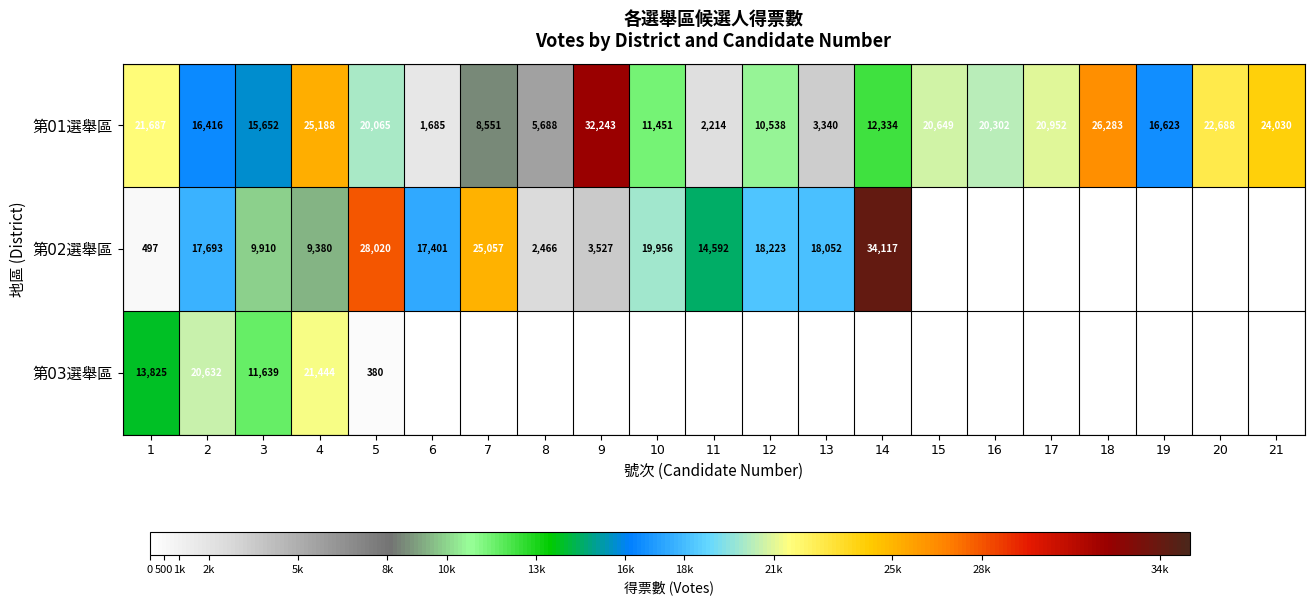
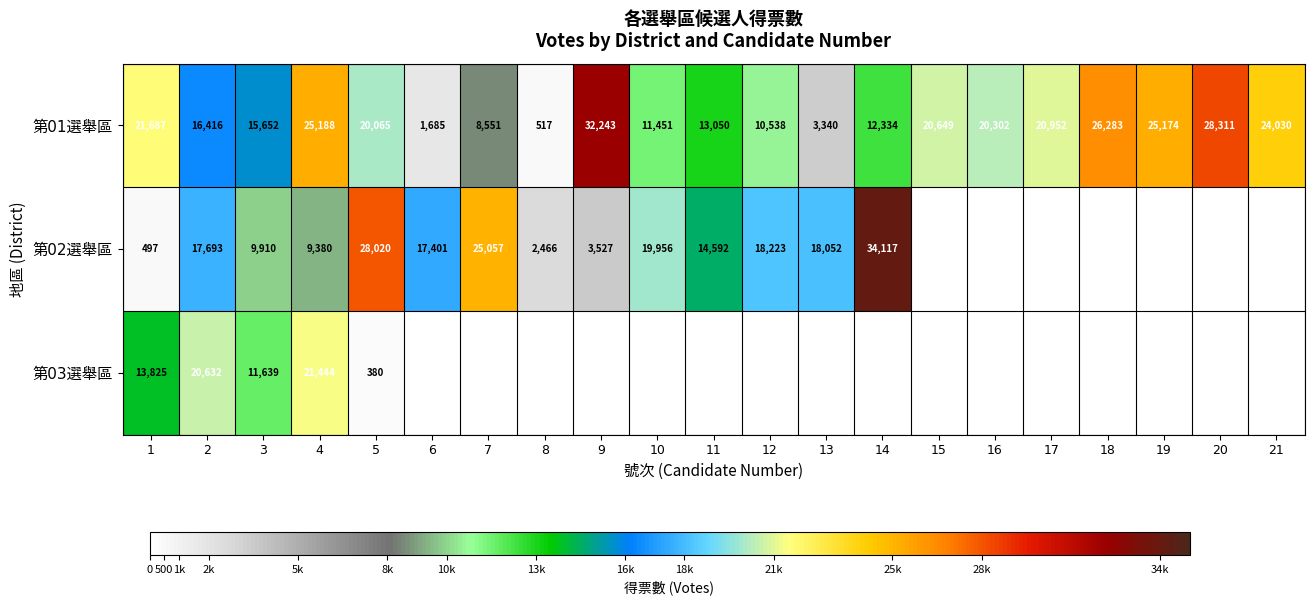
第01選舉區, 8: 5,688 -> 517
第01選舉區, 11: 2,214 -> 13,050
第01選舉區, 19: 16,623 -> 25,174
第01選舉區, 20: 22,688 -> 28,311
